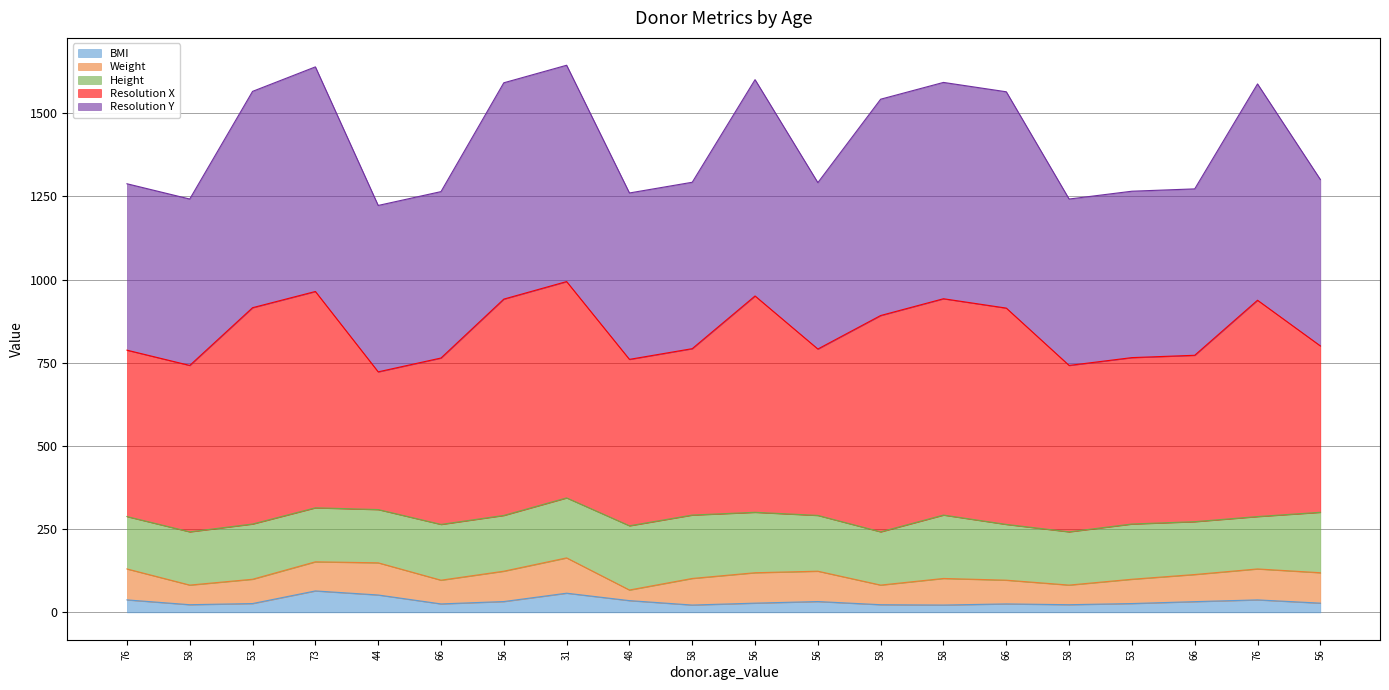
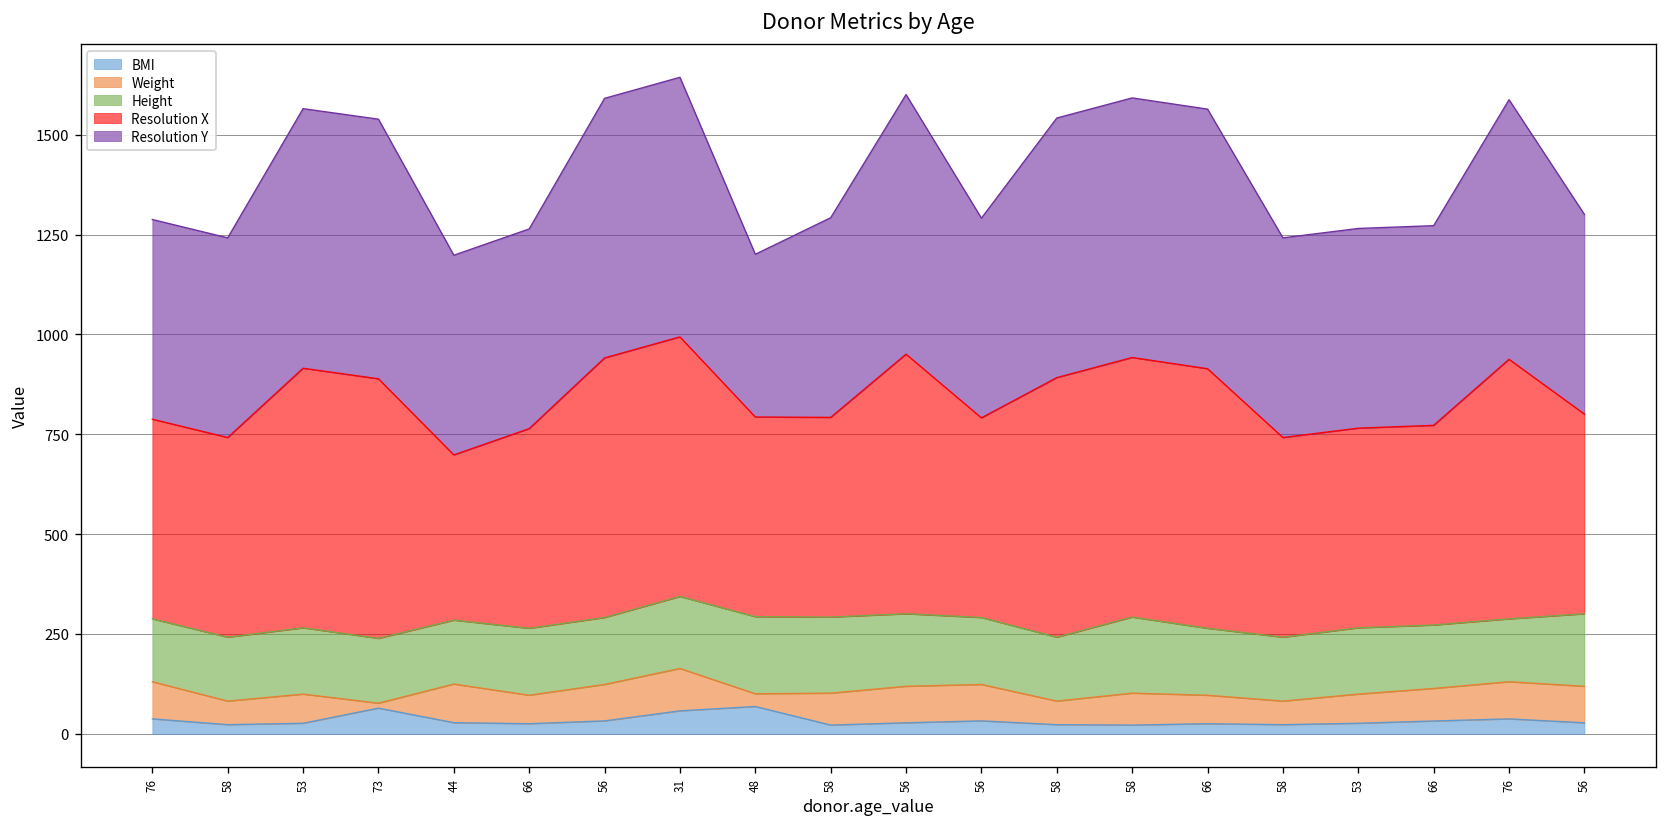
Weight, 73: 90 -> 10
Resolution Y, 73: 670 -> 650
BMI, 44: 50 -> 30
BMI, 48: 40 -> 70
Resolution Y, 48: 500 -> 410
